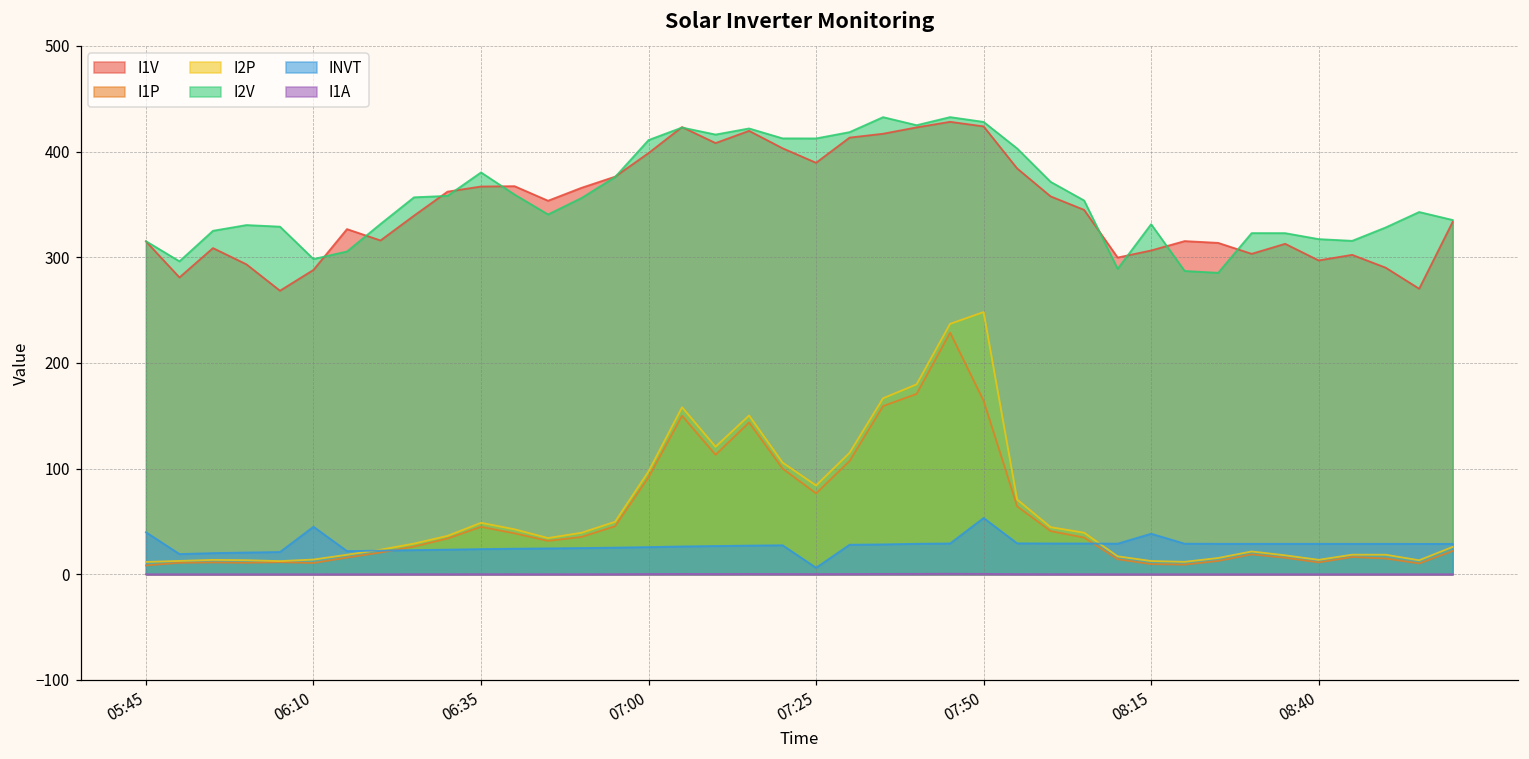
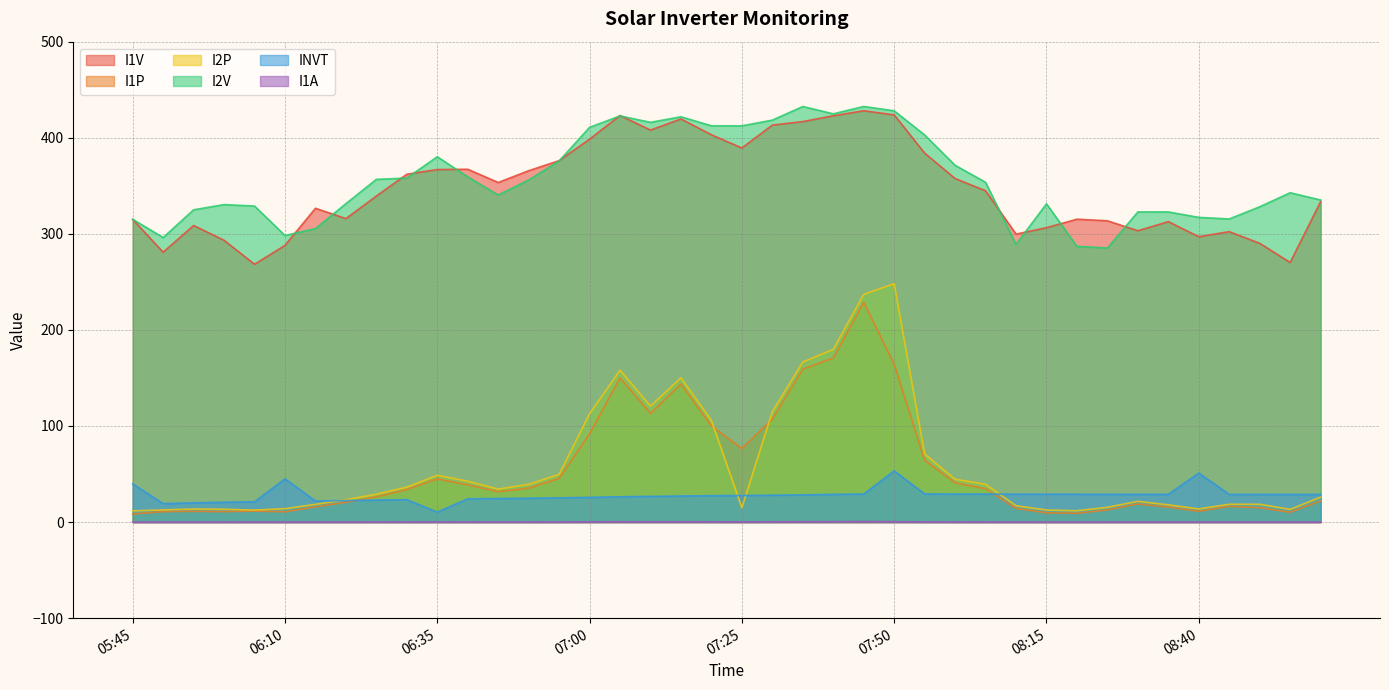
INVT, 06:35: 20 -> 10
I2P, 07:00: 100 -> 110
I2P, 07:25: 80 -> 10
INVT, 07:25: 10 -> 30
INVT, 08:15: 40 -> 30
INVT, 08:40: 30 -> 50
